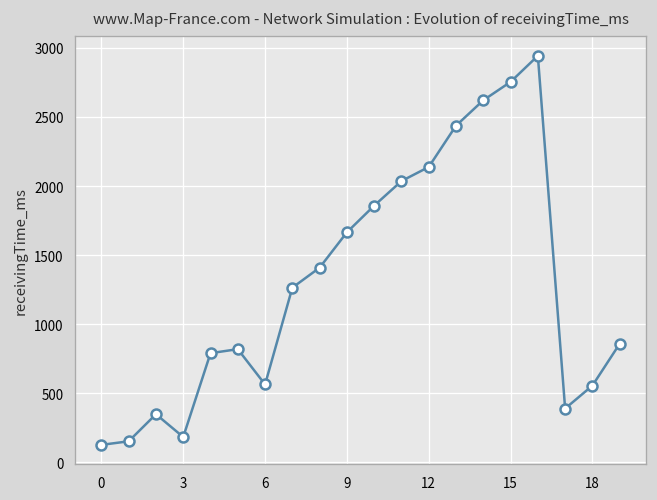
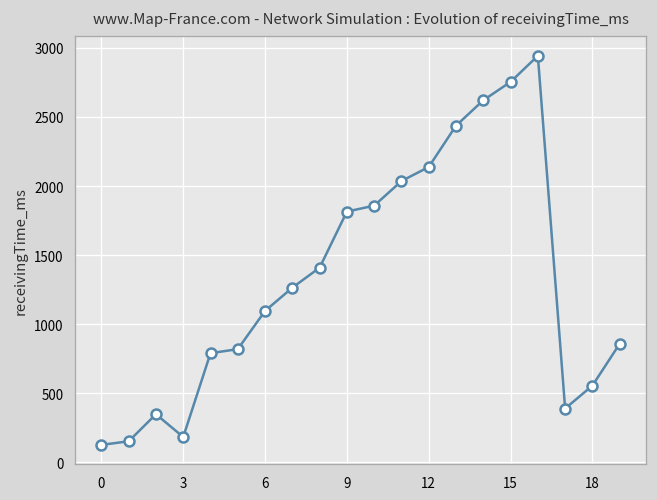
6: 560 -> 1100
9: 1670 -> 1820
